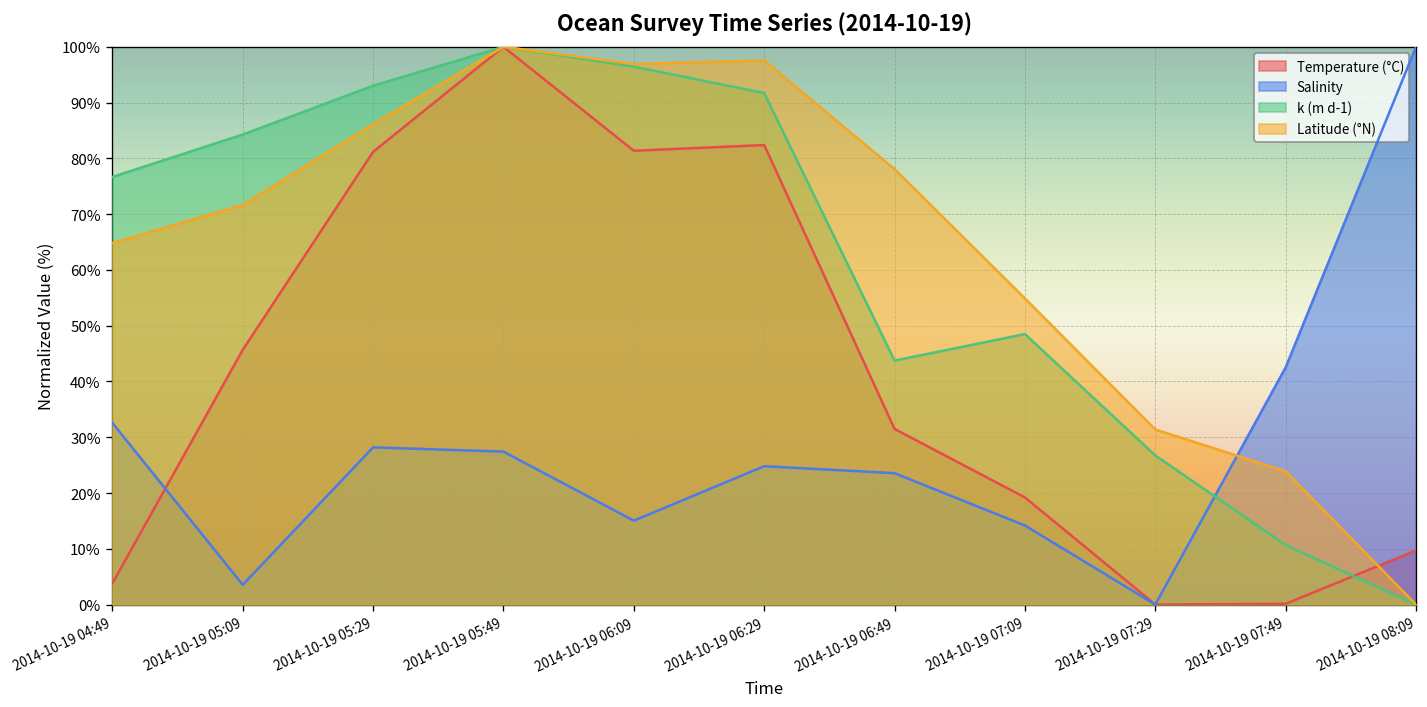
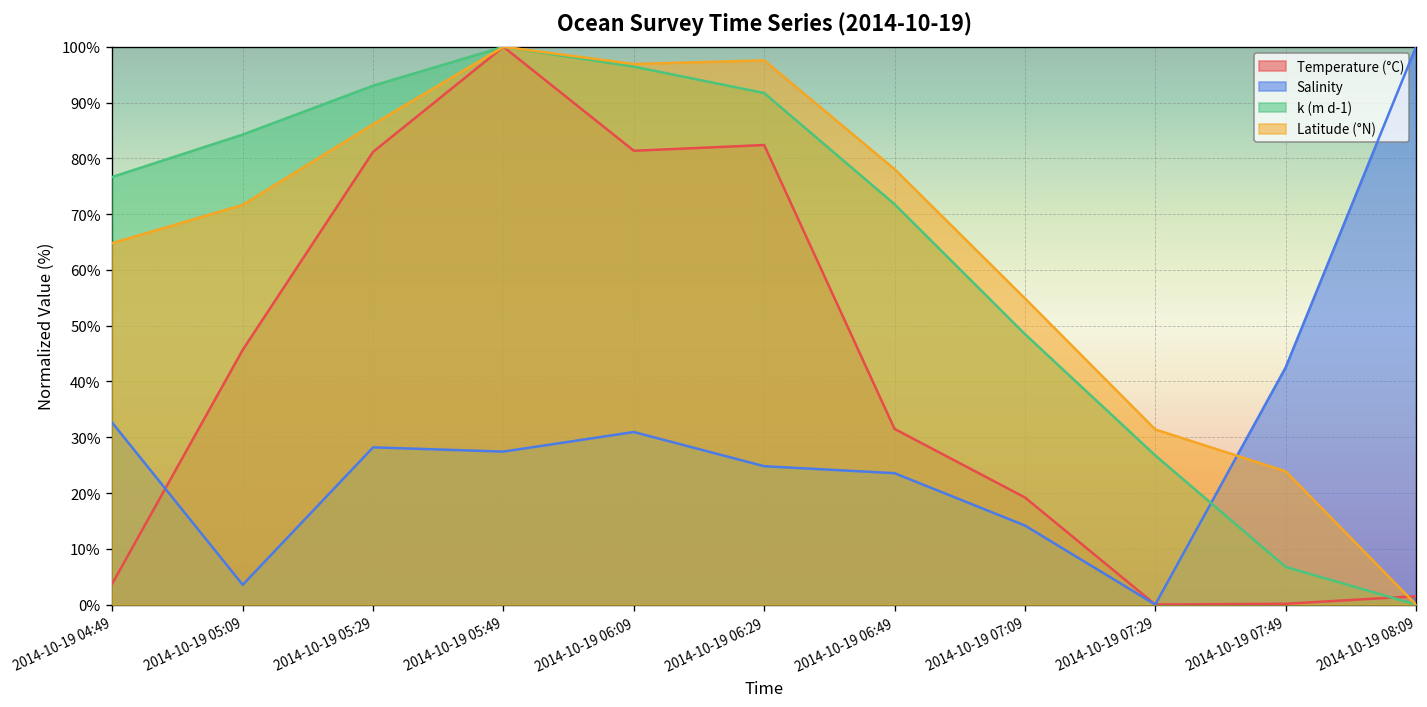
Salinity, 2014-10-19 06:09: 15% -> 31%
k (m d-1), 2014-10-19 06:49: 44% -> 72%
k (m d-1), 2014-10-19 07:49: 11% -> 7%
Temperature (°C), 2014-10-19 08:09: 10% -> 1%
